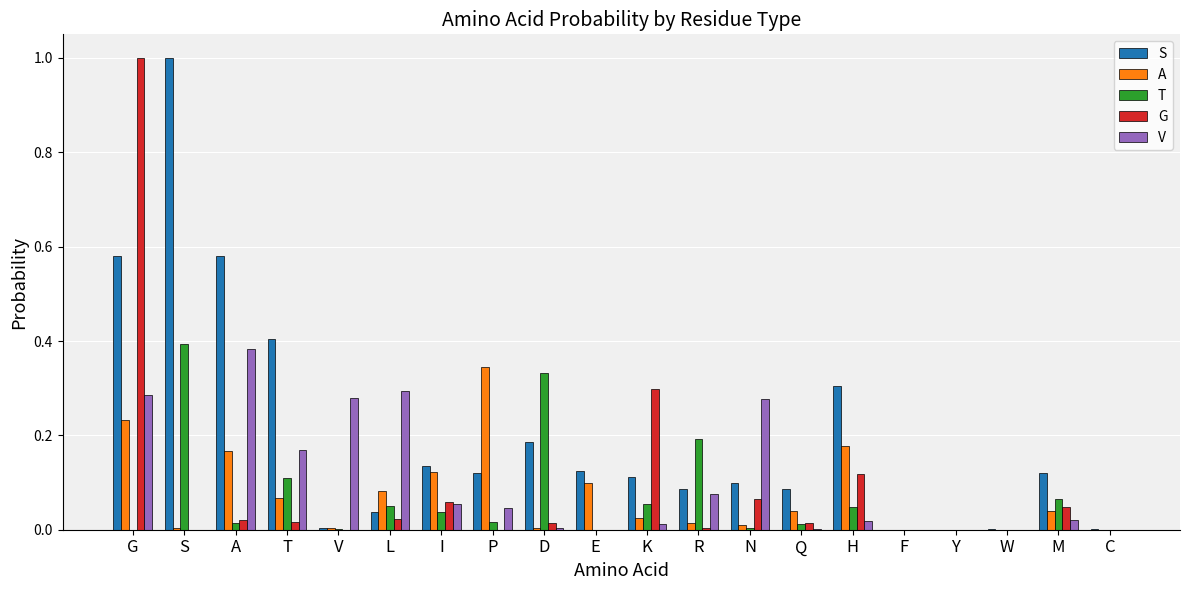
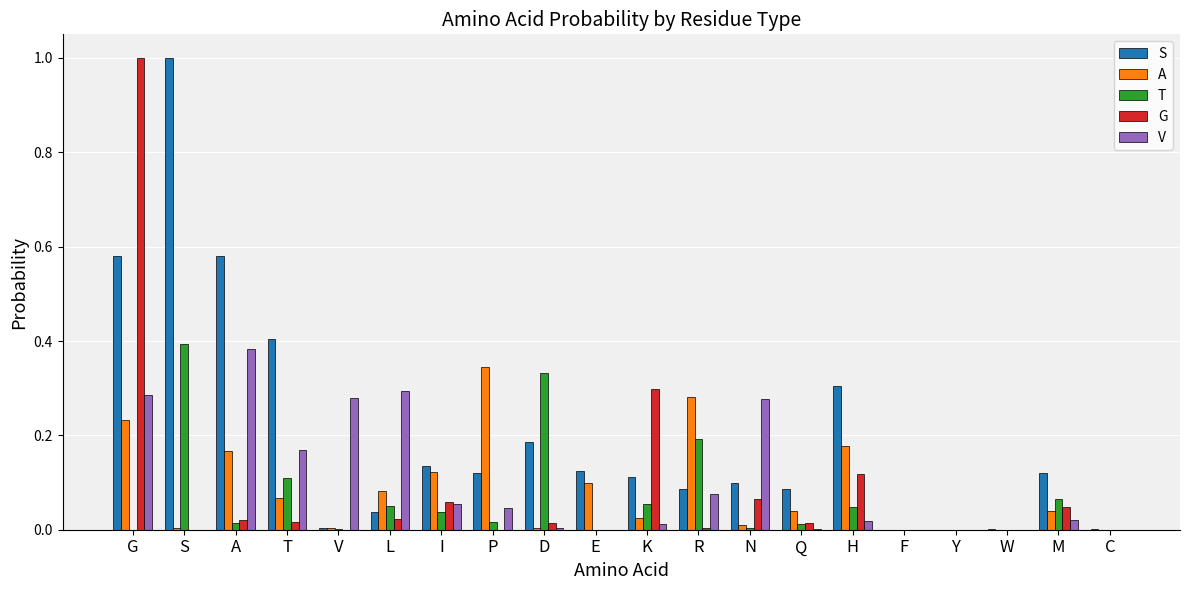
A, R: 0.02 -> 0.28
